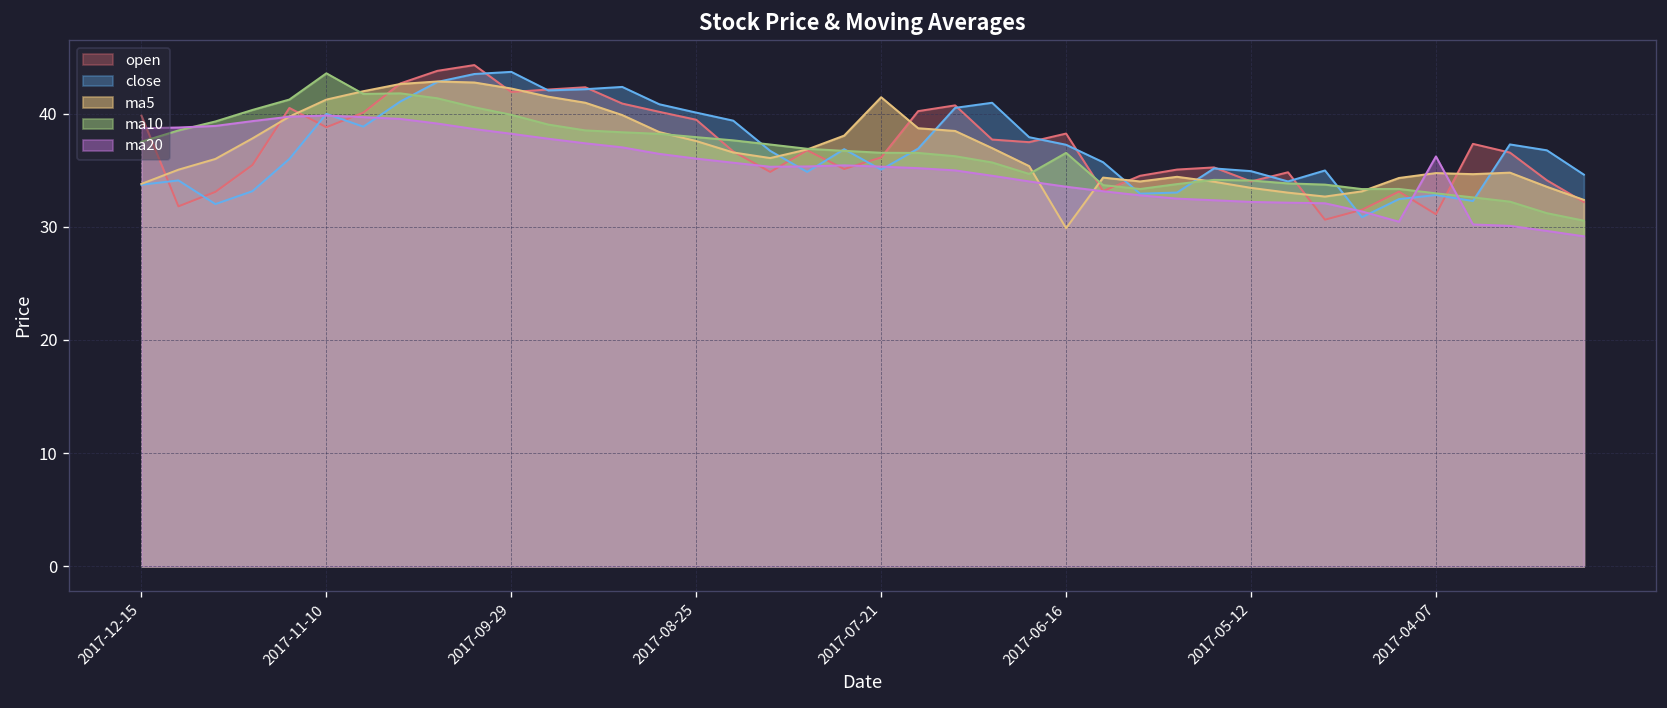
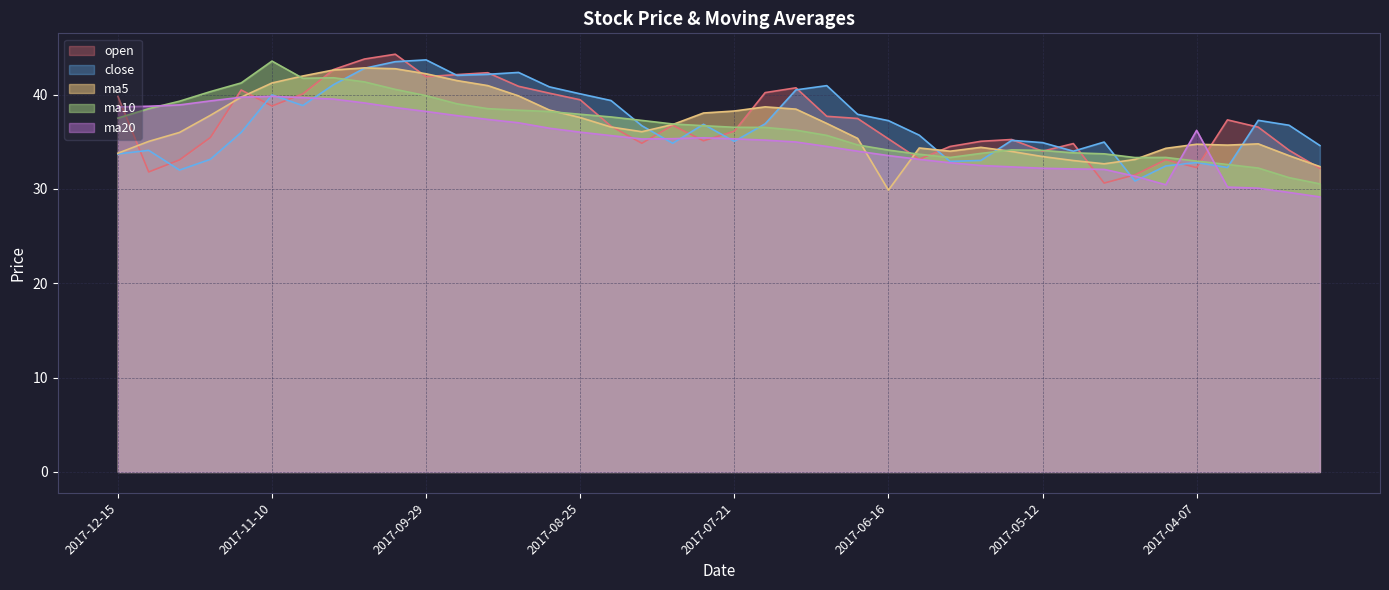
ma5, 2017-07-21: 41 -> 38
open, 2017-06-16: 38 -> 35
ma10, 2017-06-16: 37 -> 34
open, 2017-04-07: 31 -> 32
